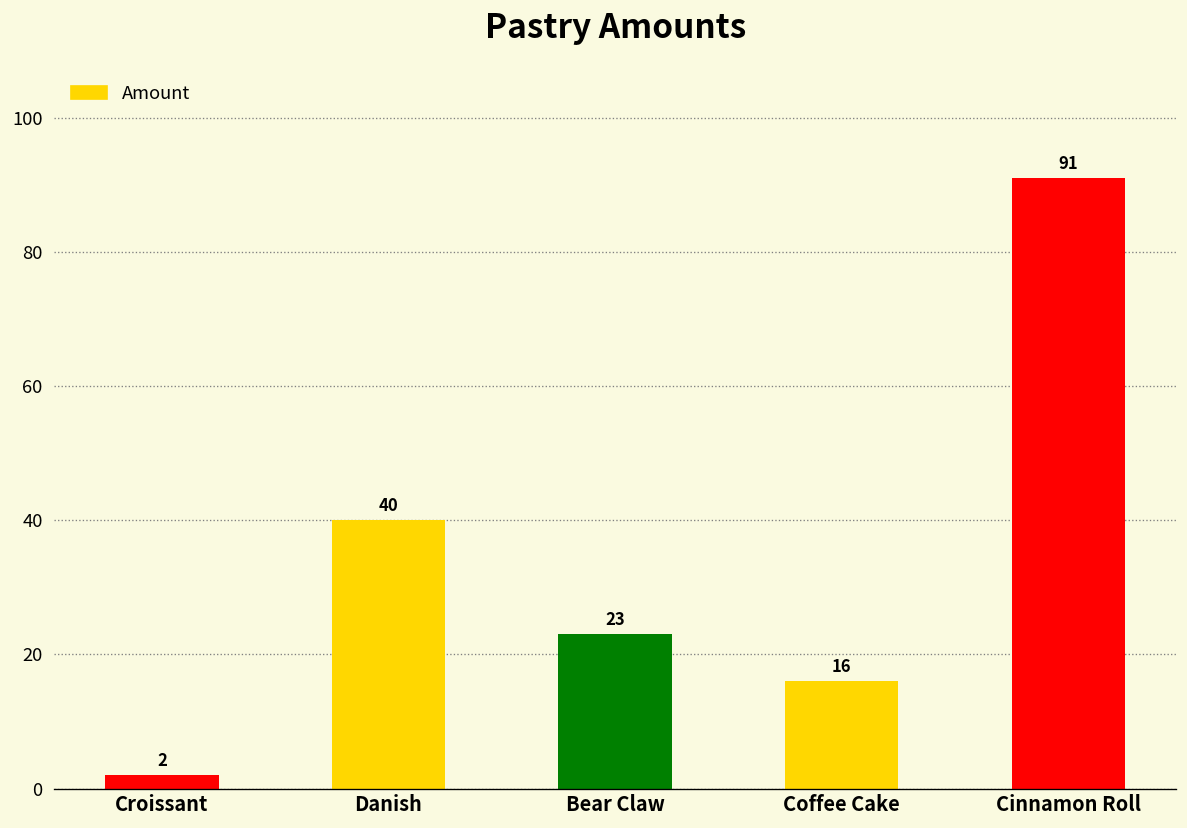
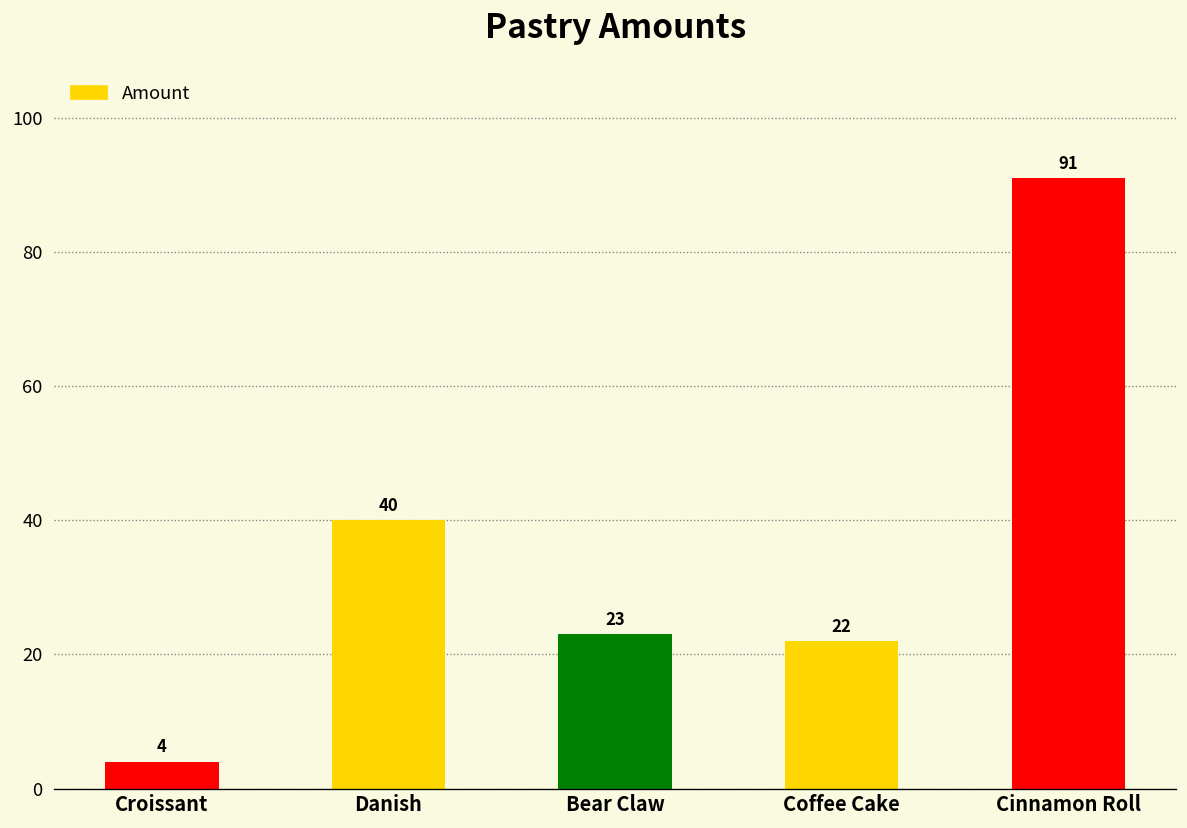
Croissant: 2 -> 4
Coffee Cake: 16 -> 22
